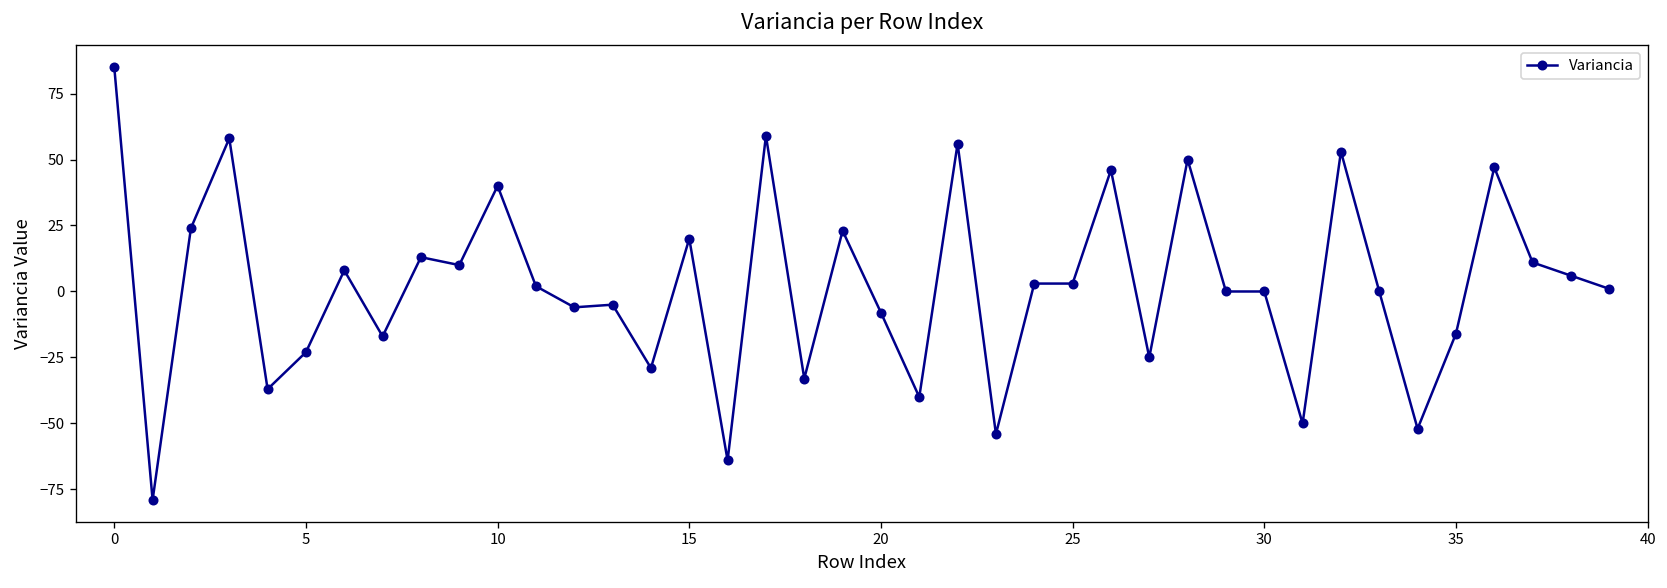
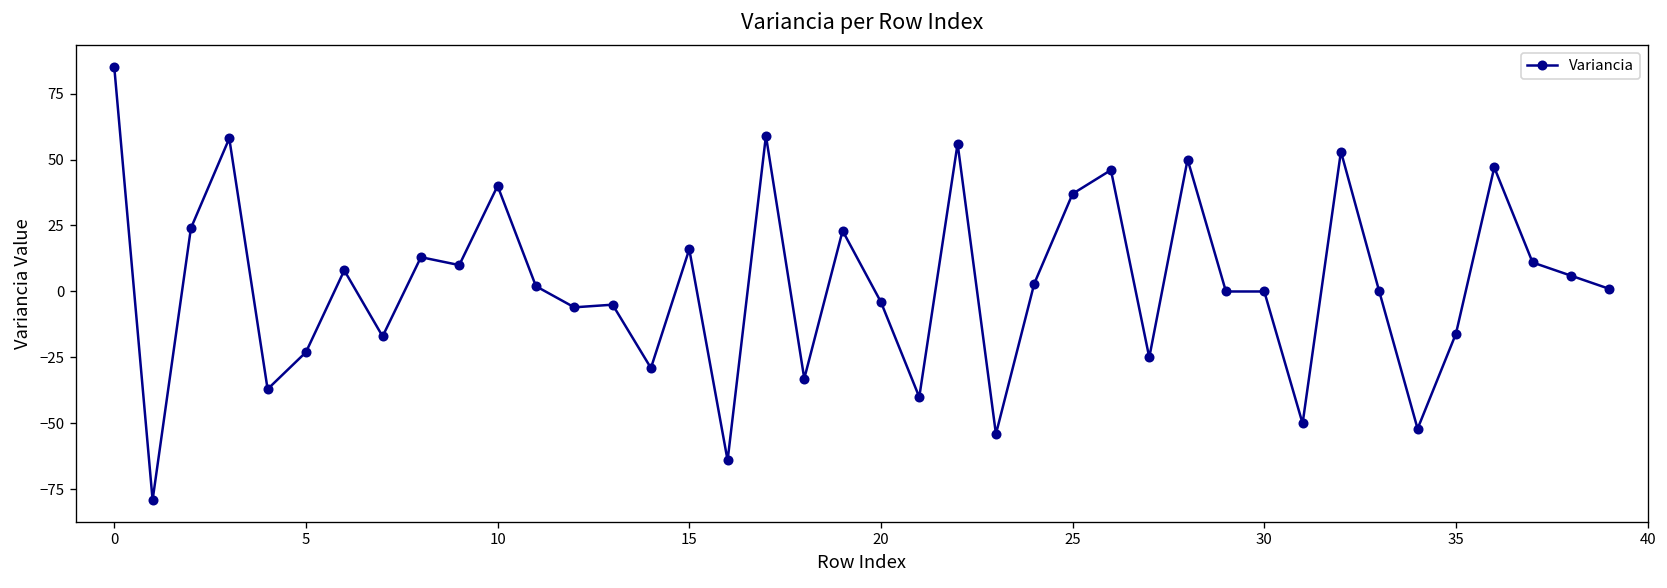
15: 20 -> 16
20: -8 -> -4
25: 3 -> 37
